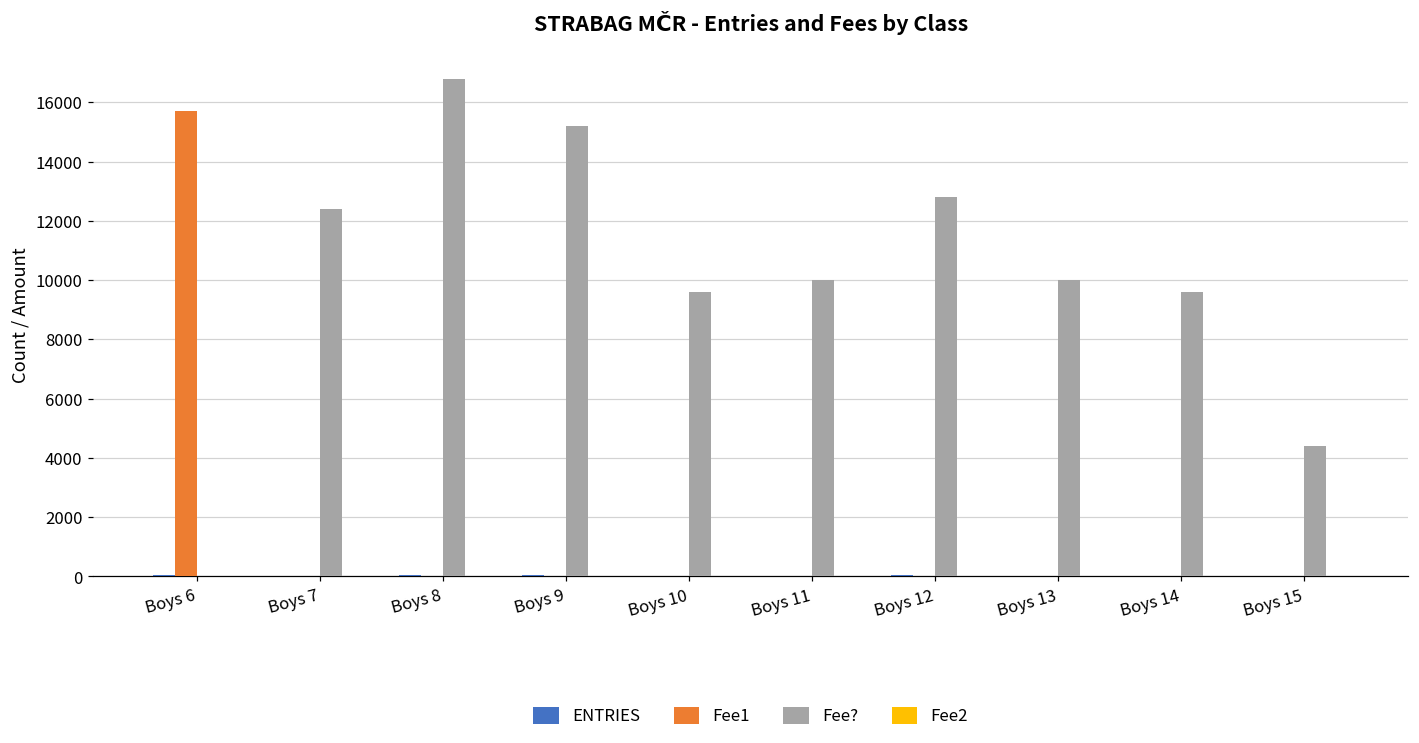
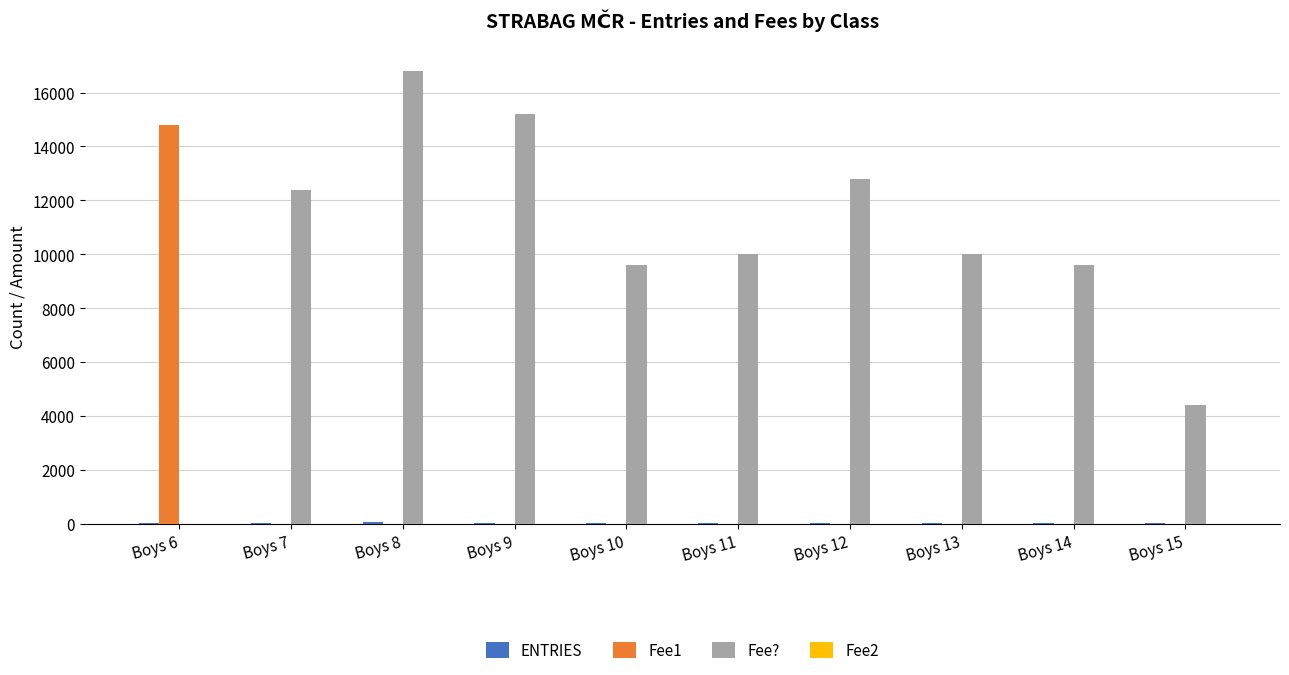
Fee1, Boys 6: 15700 -> 14800
